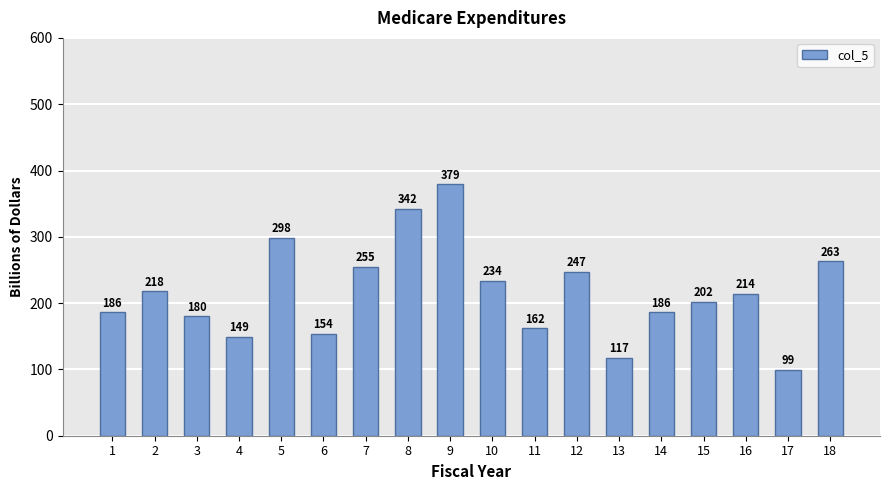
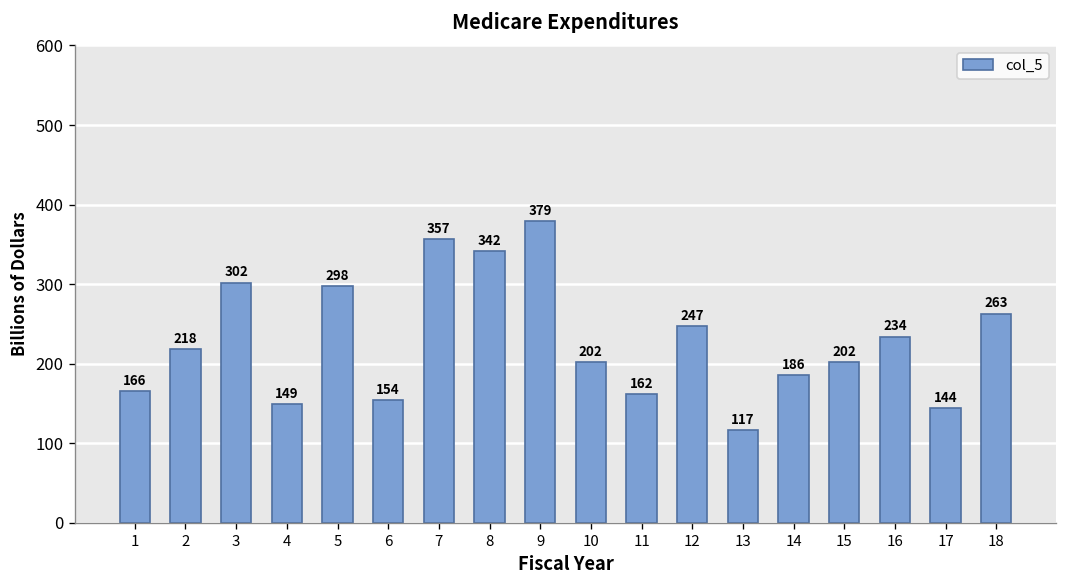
1: 186 -> 166
3: 180 -> 302
7: 255 -> 357
10: 234 -> 202
16: 214 -> 234
17: 99 -> 144
